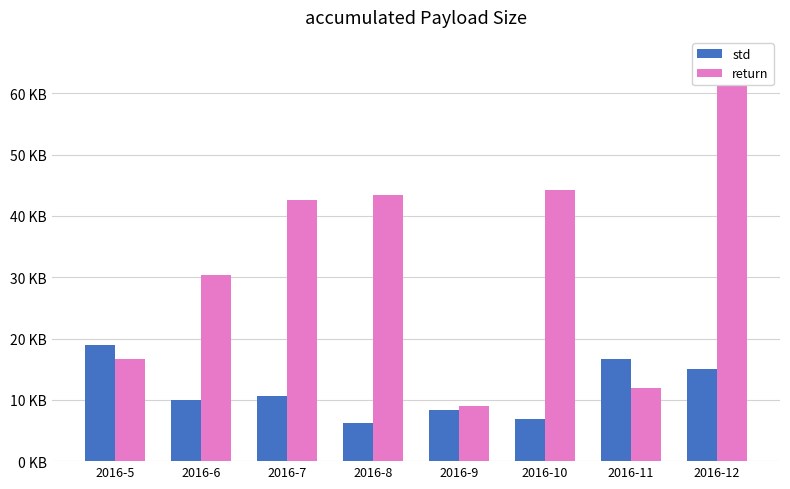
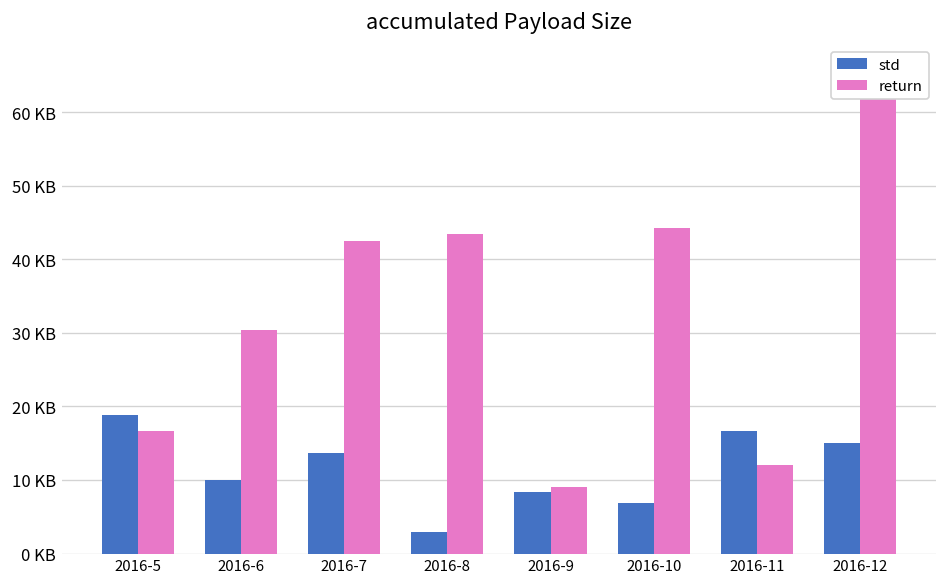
std, 2016-7: 11 KB -> 14 KB
std, 2016-8: 6 KB -> 3 KB
